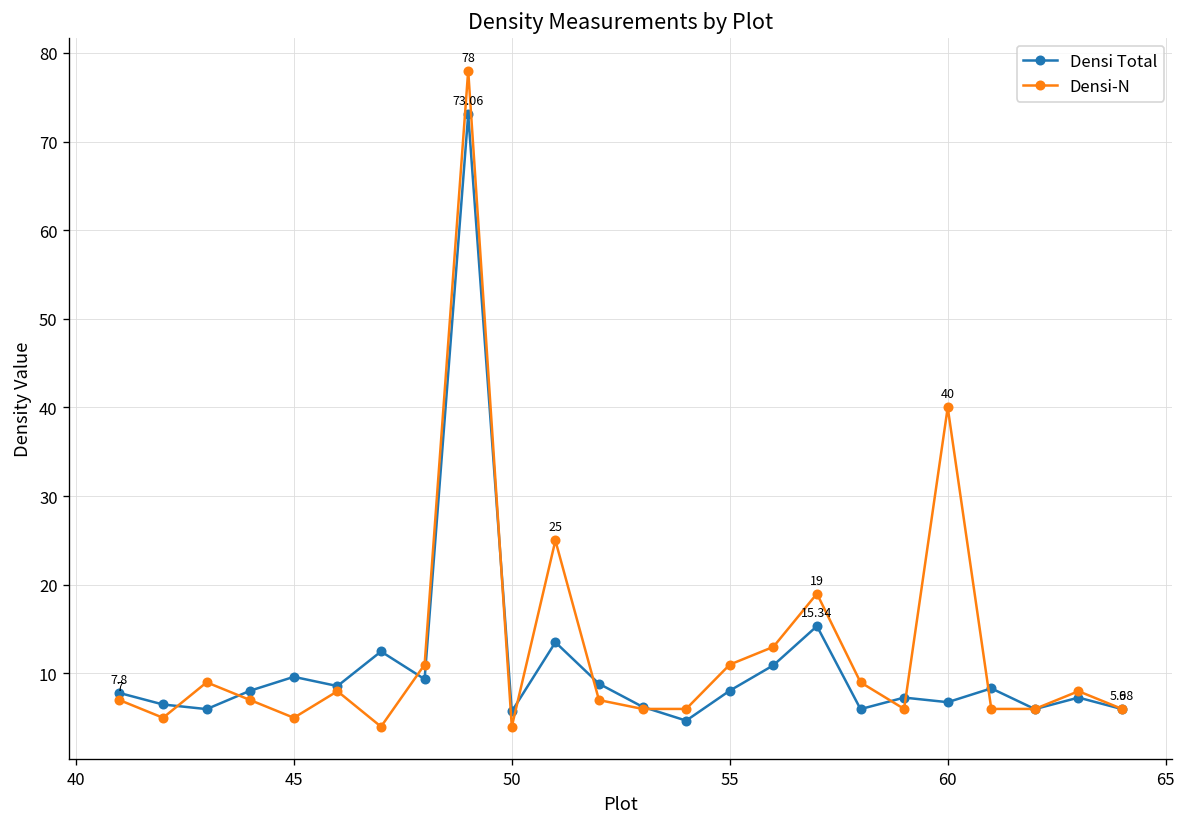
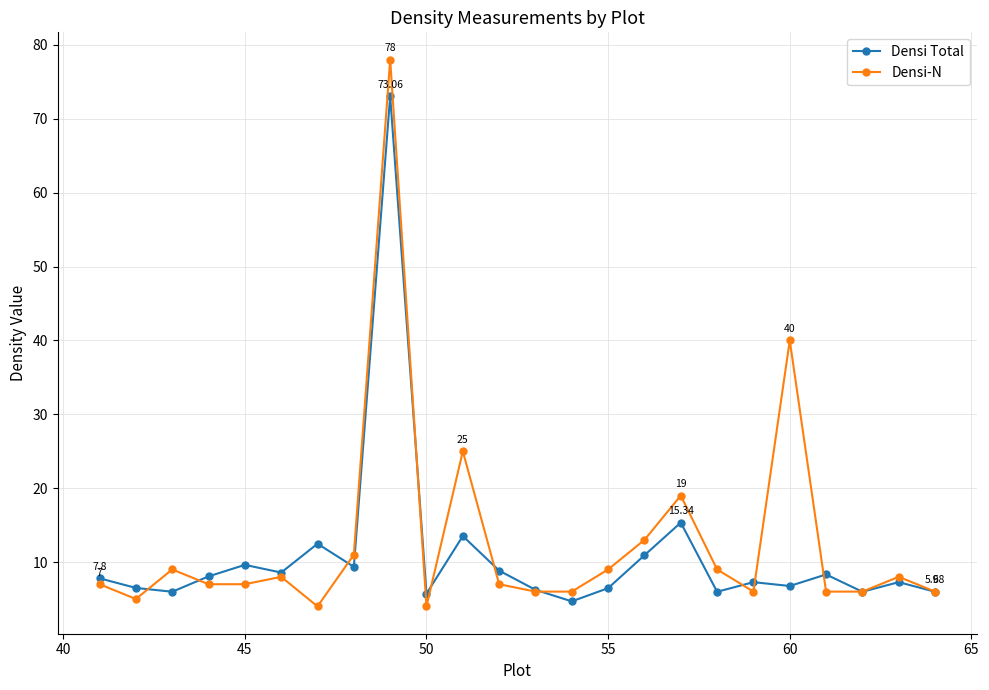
Densi-N, 45: 5 -> 7
Densi Total, 55: 8 -> 6
Densi-N, 55: 11 -> 9
